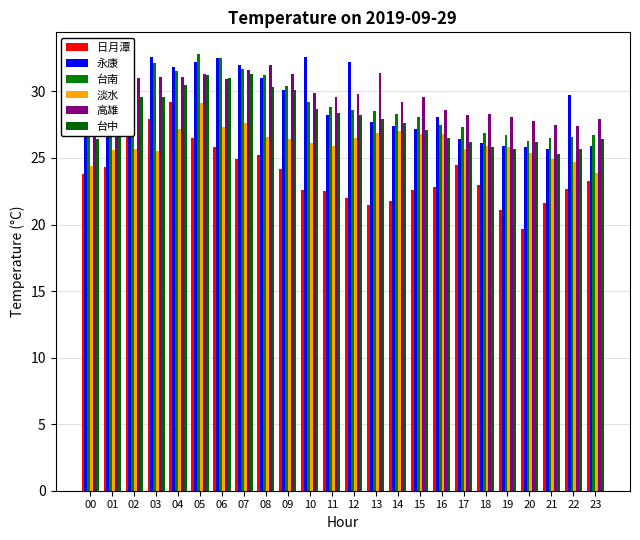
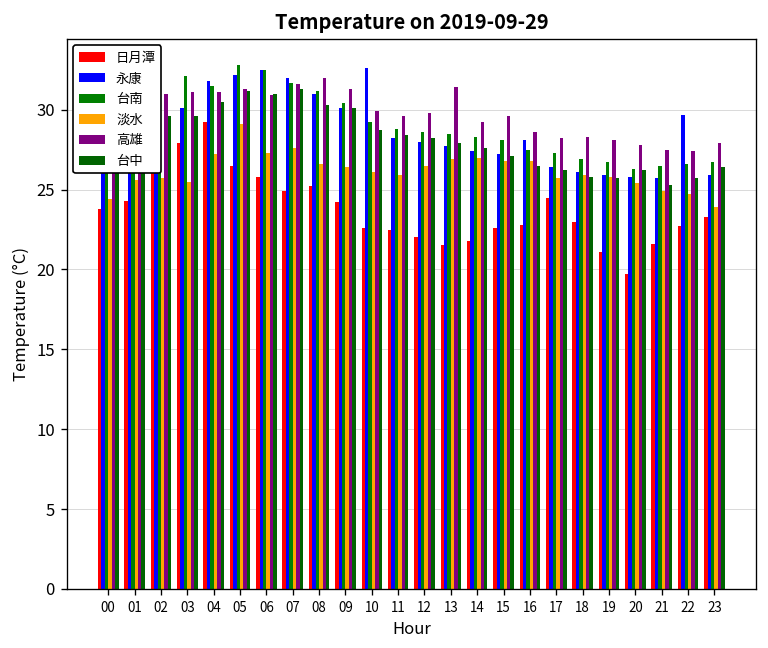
永康, 03: 32.6 -> 30.1
永康, 12: 32.2 -> 28.0
